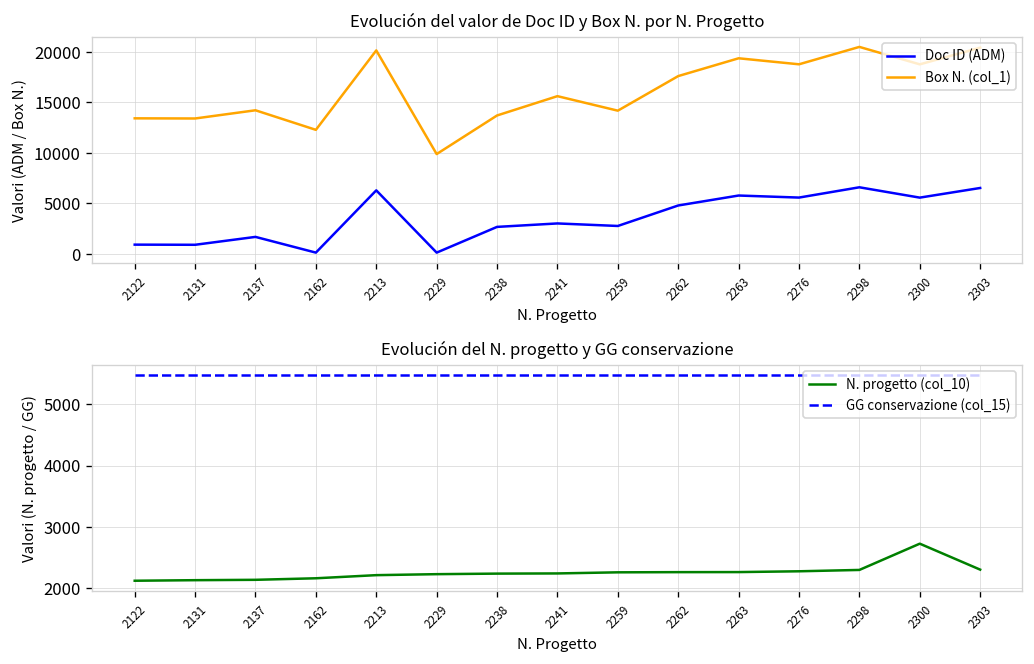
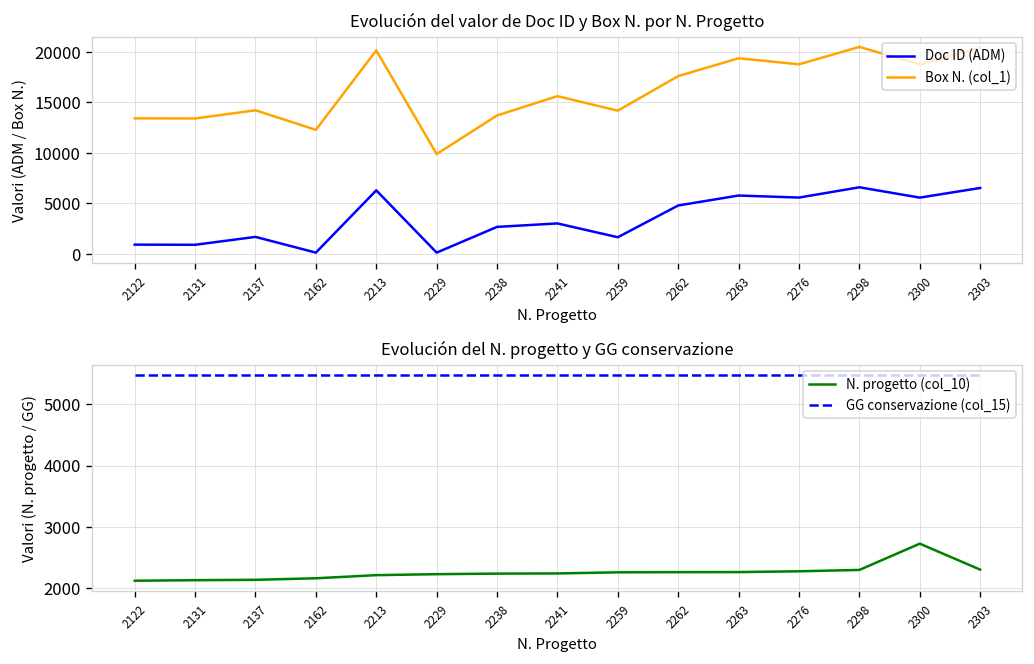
Evolución del valor de Doc ID y Box N. por N. Progetto, Doc ID (ADM), 2259: 3000 -> 2000
